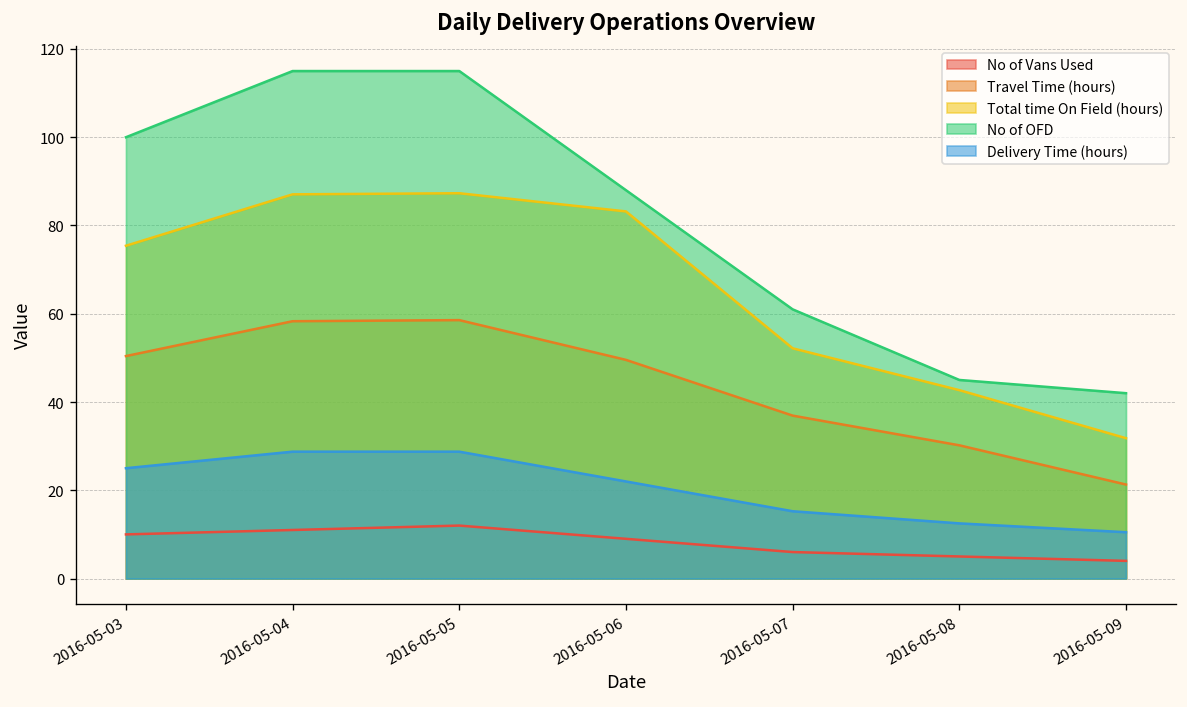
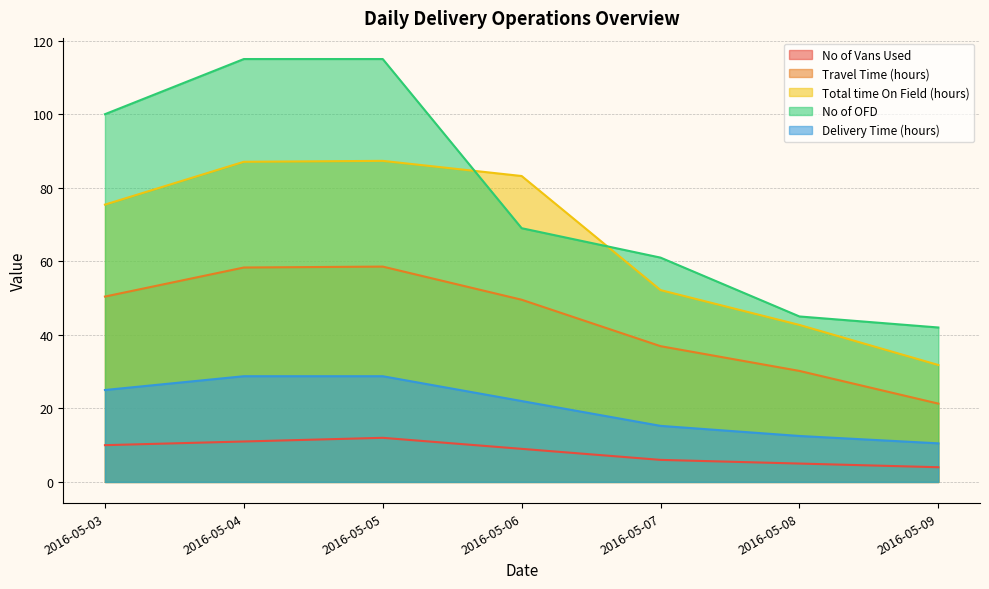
No of OFD, 2016-05-06: 88 -> 69
